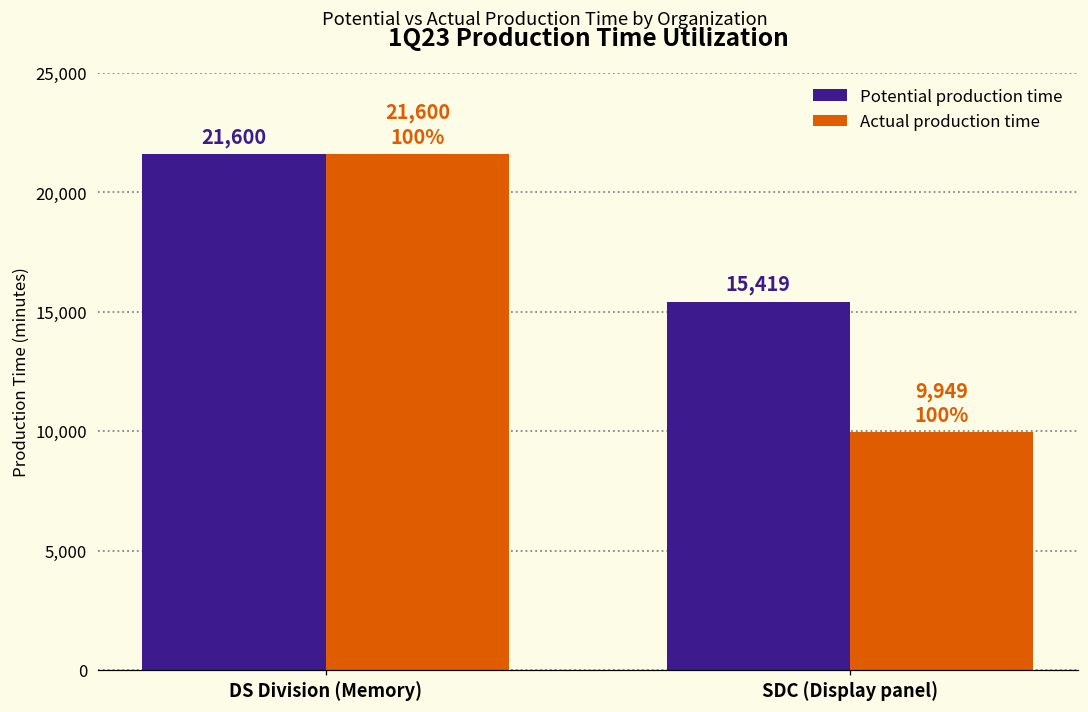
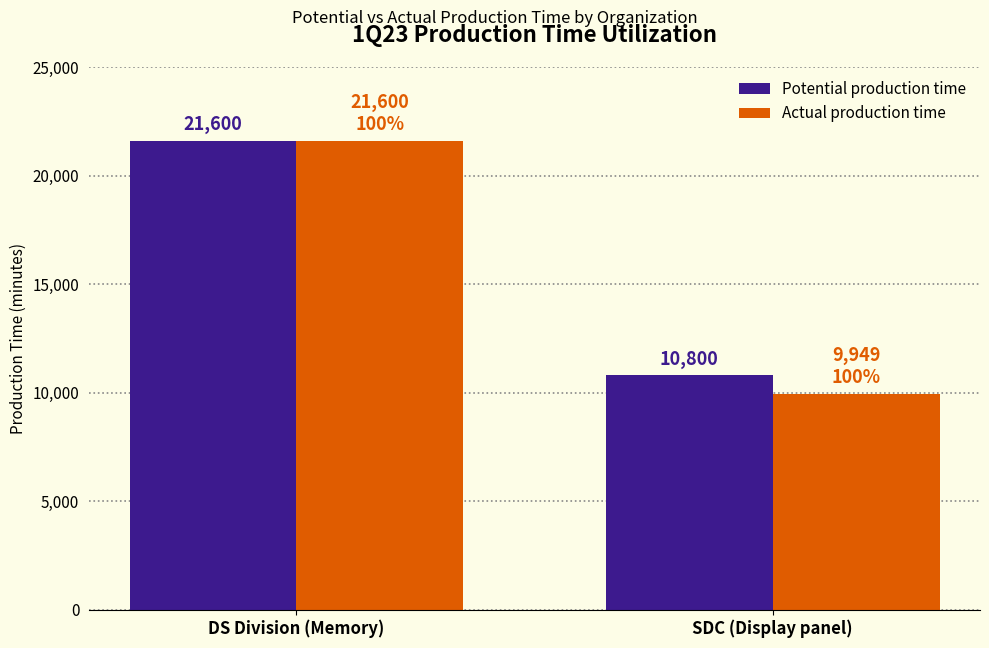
Potential production time, SDC (Display panel): 15,419 -> 10,800
